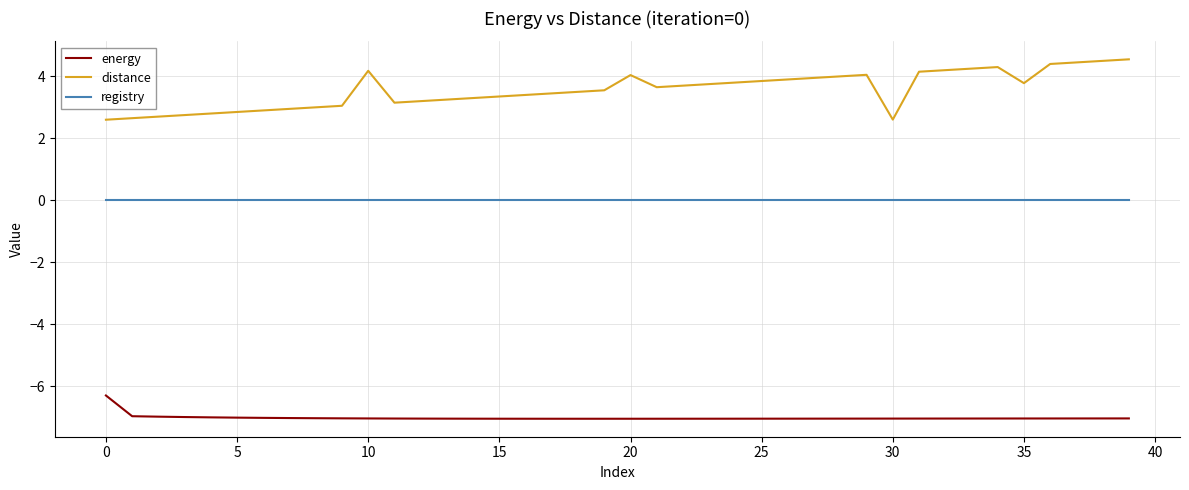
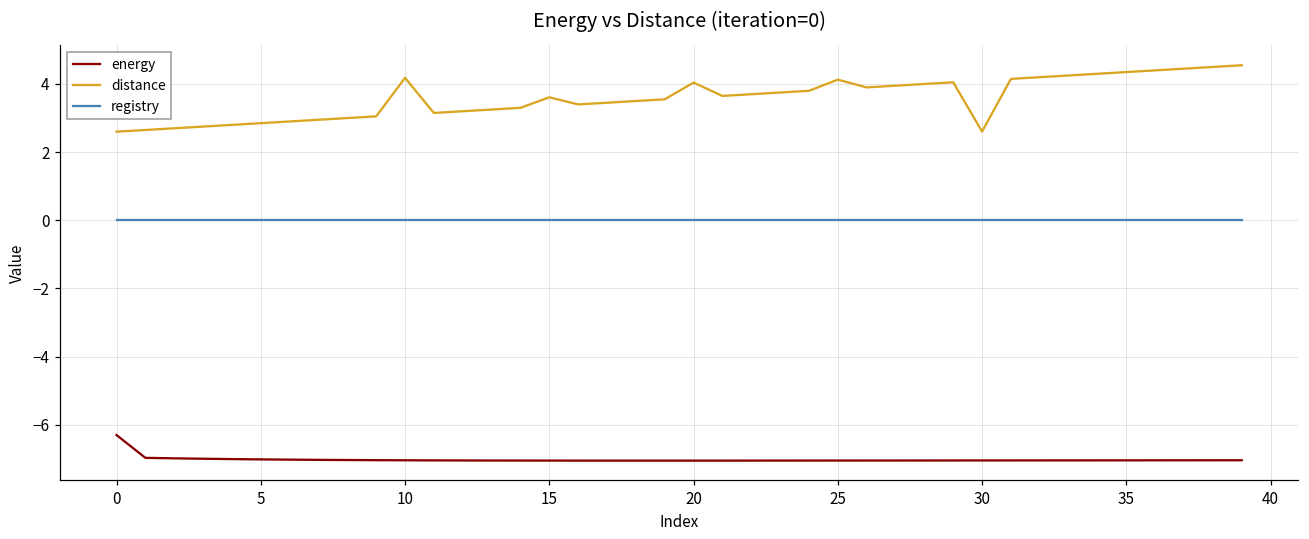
distance, 15: 3.3 -> 3.6
distance, 25: 3.8 -> 4.1
distance, 35: 3.8 -> 4.3
